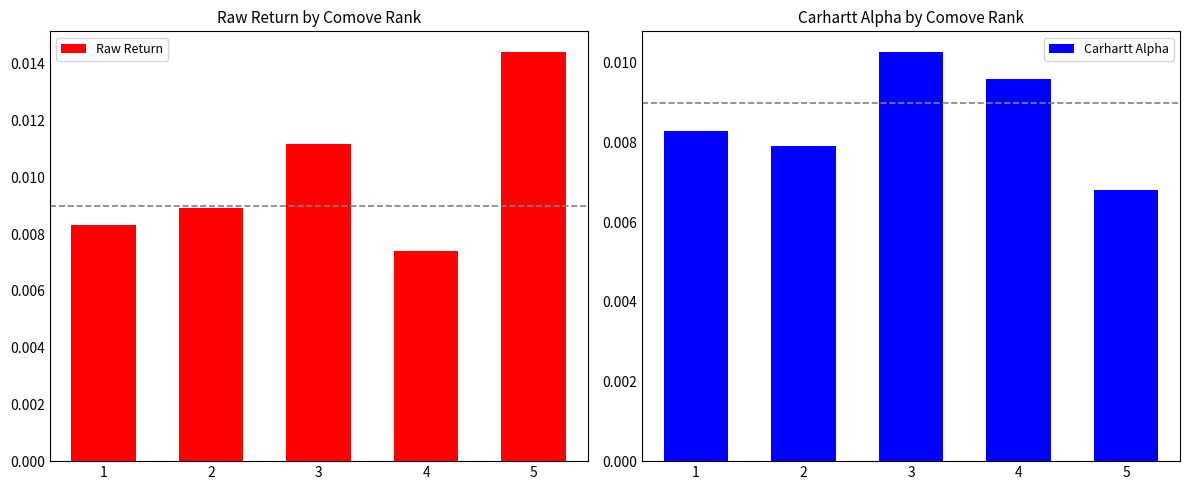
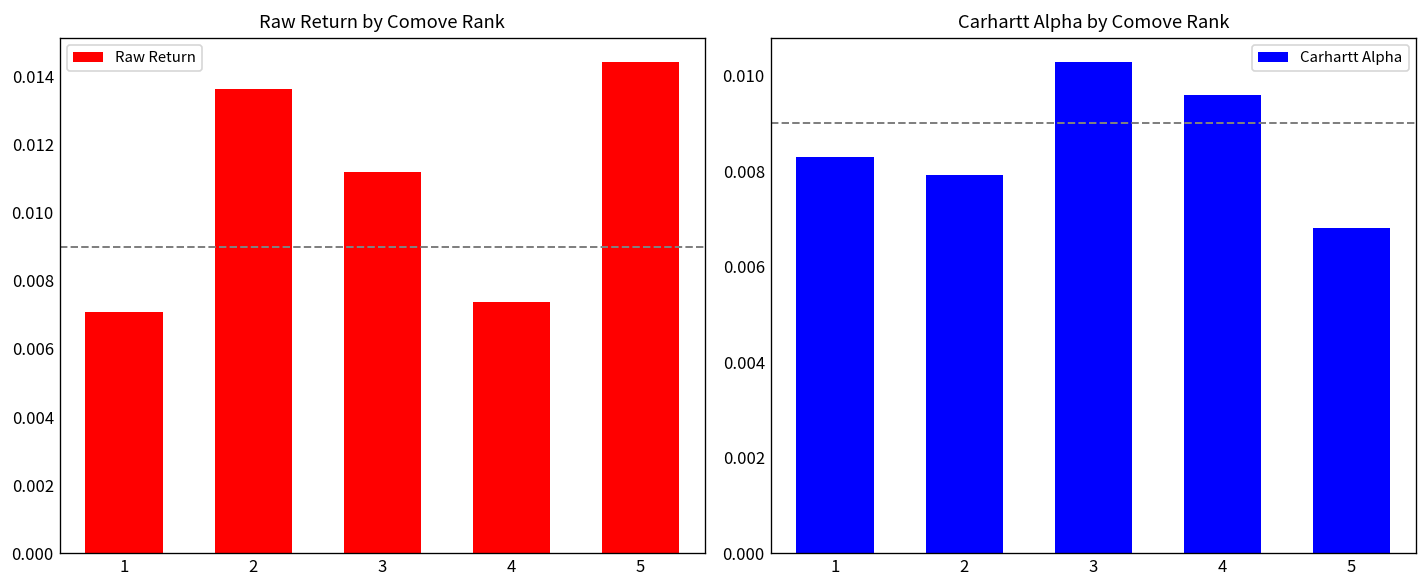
Raw Return by Comove Rank, 1: 0.0083 -> 0.0071
Raw Return by Comove Rank, 2: 0.0089 -> 0.0136
